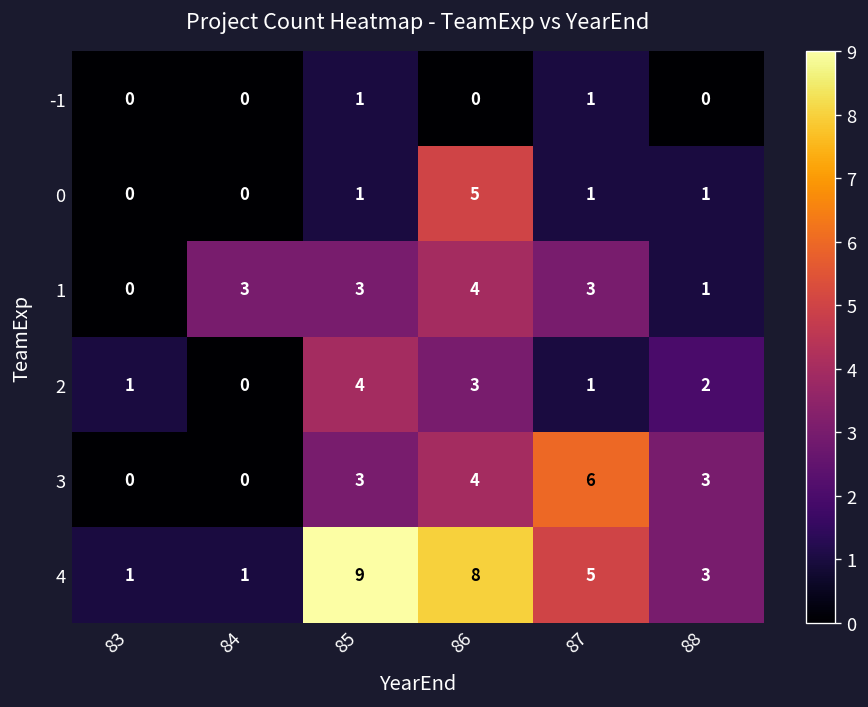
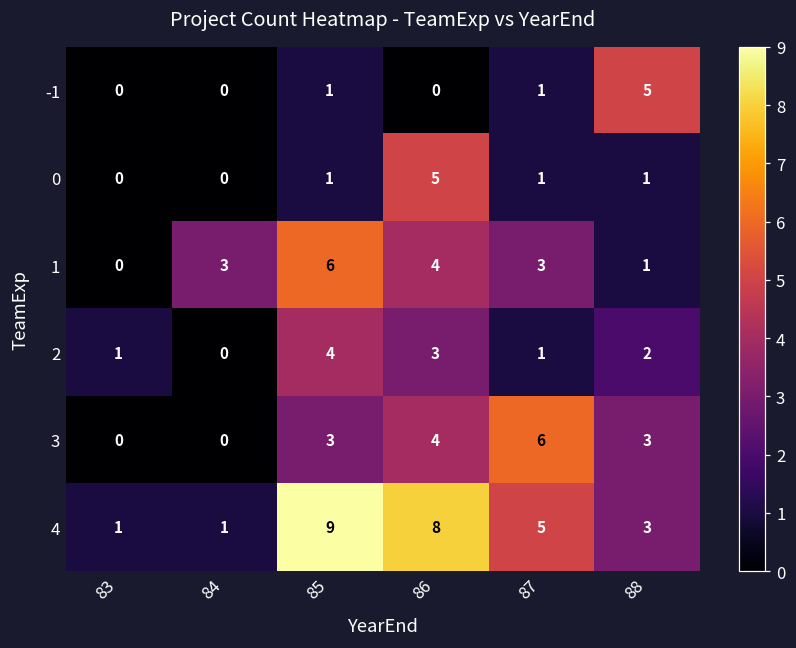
-1, 88: 0 -> 5
1, 85: 3 -> 6
